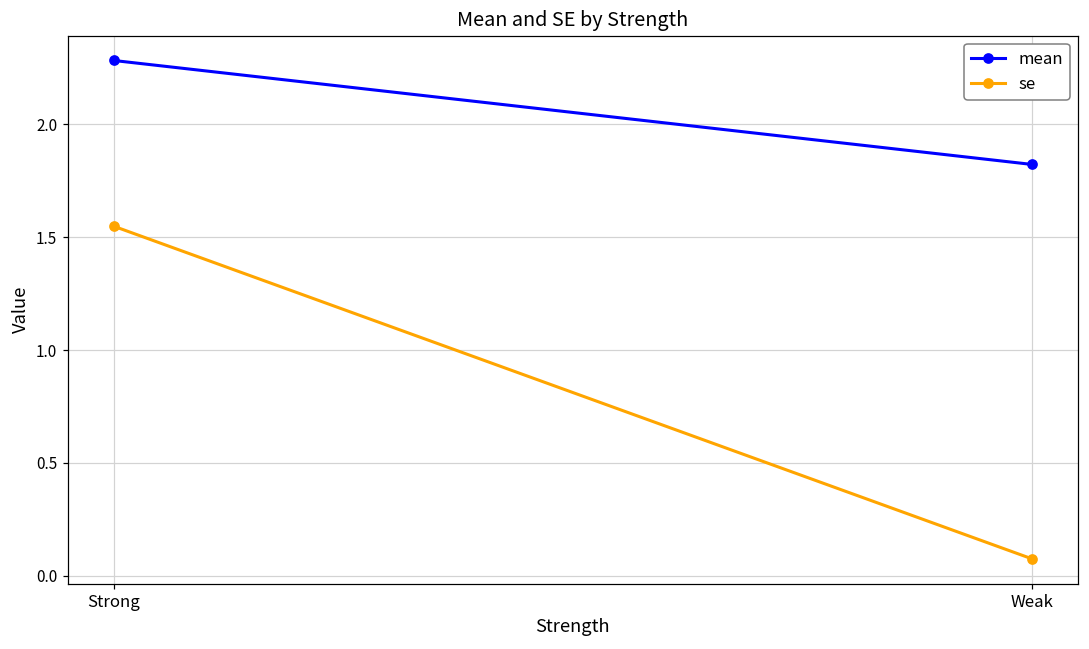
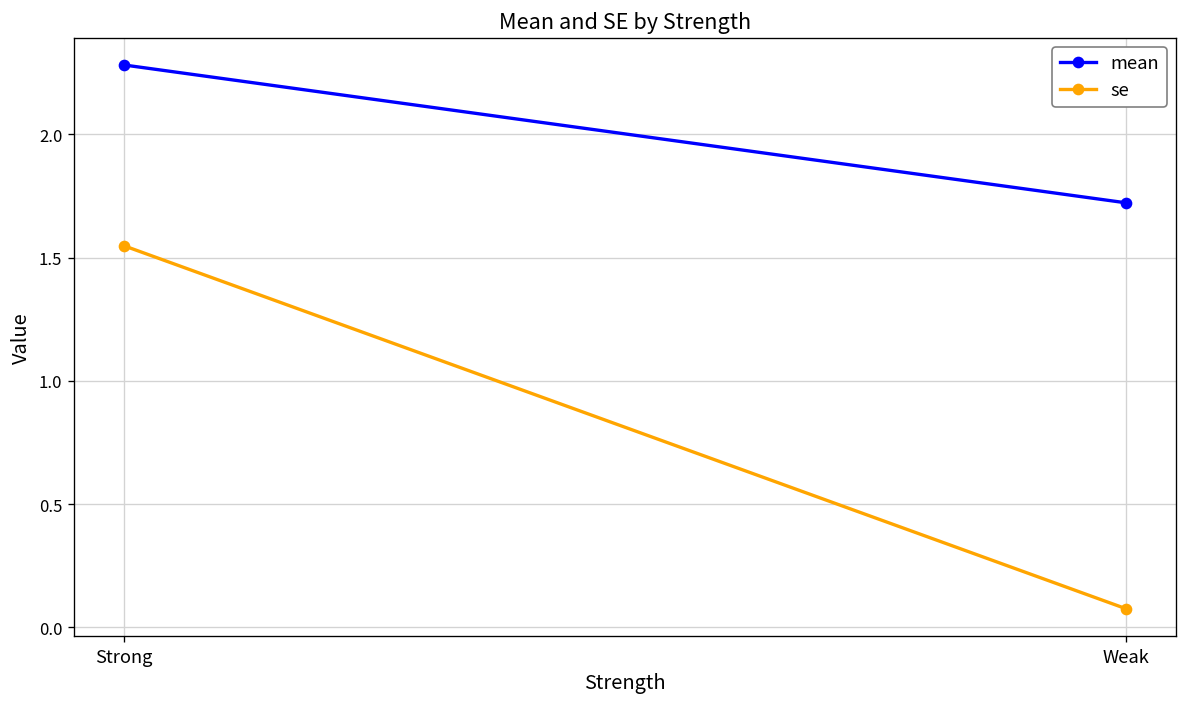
mean, Weak: 1.82 -> 1.72
